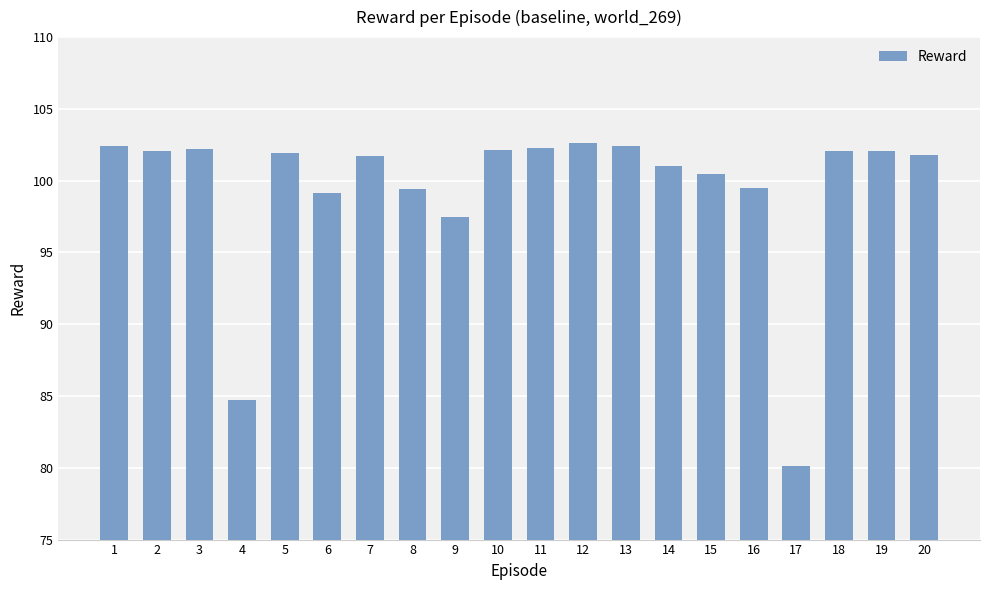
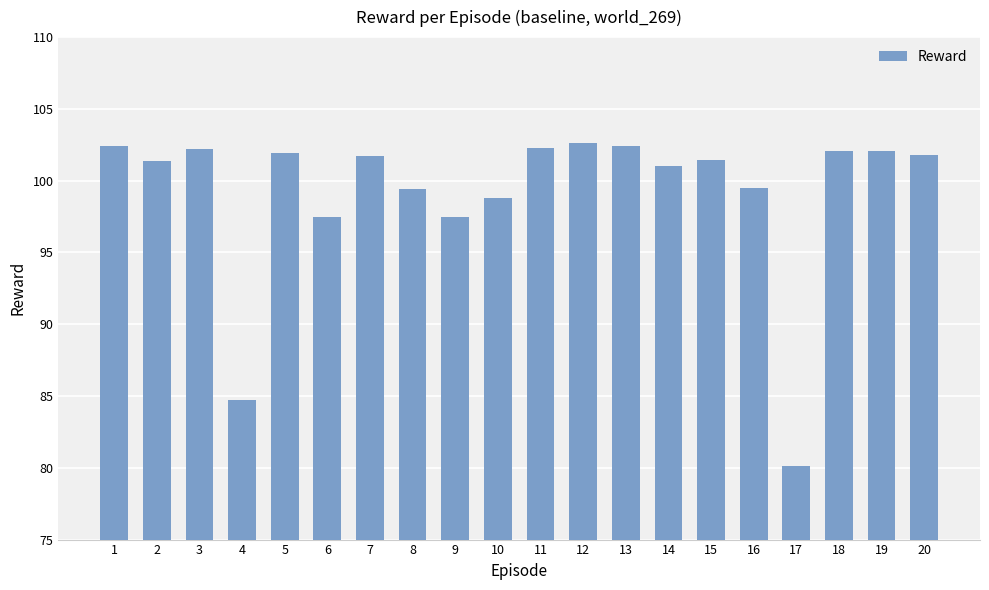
2: 102.1 -> 101.4
6: 99.1 -> 97.5
10: 102.1 -> 98.8
15: 100.5 -> 101.4
